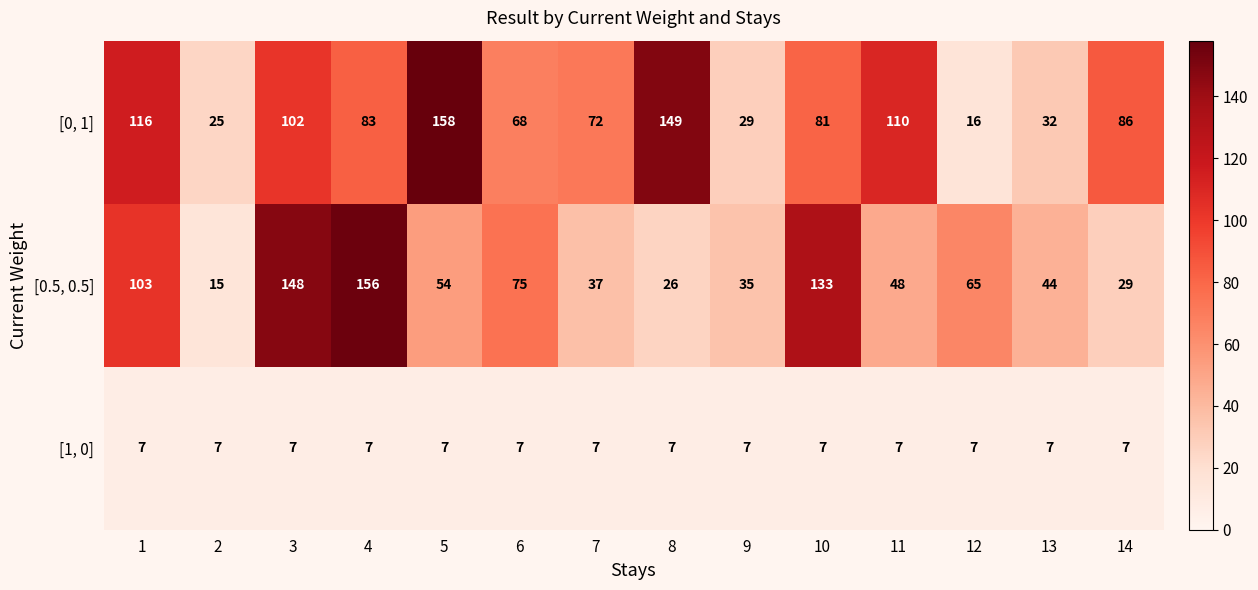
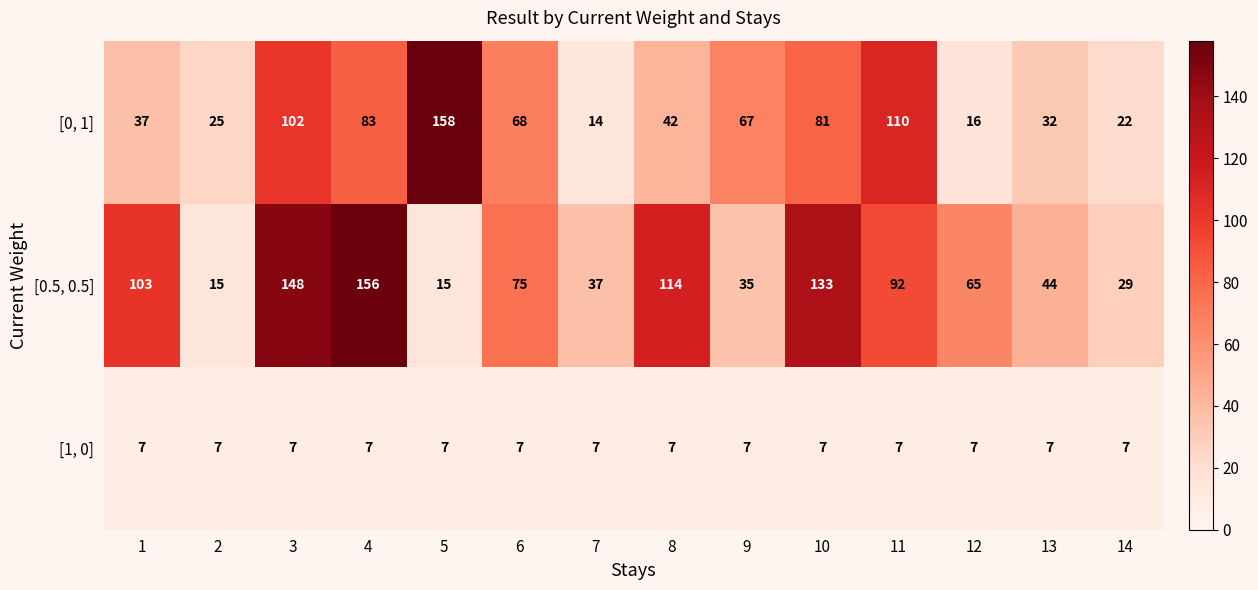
[0, 1], 1: 116 -> 37
[0, 1], 7: 72 -> 14
[0, 1], 8: 149 -> 42
[0, 1], 9: 29 -> 67
[0, 1], 14: 86 -> 22
[0.5, 0.5], 5: 54 -> 15
[0.5, 0.5], 8: 26 -> 114
[0.5, 0.5], 11: 48 -> 92
